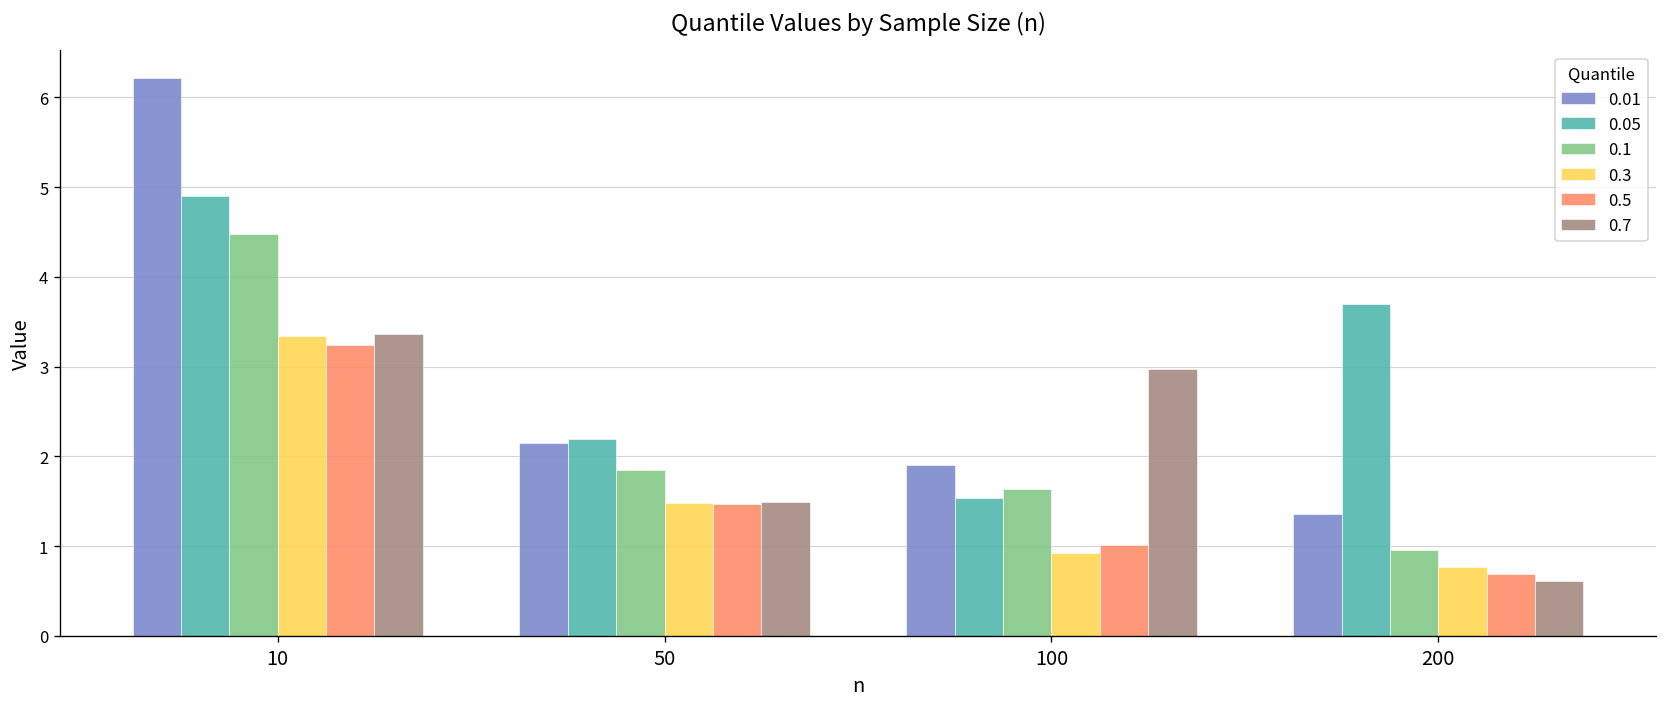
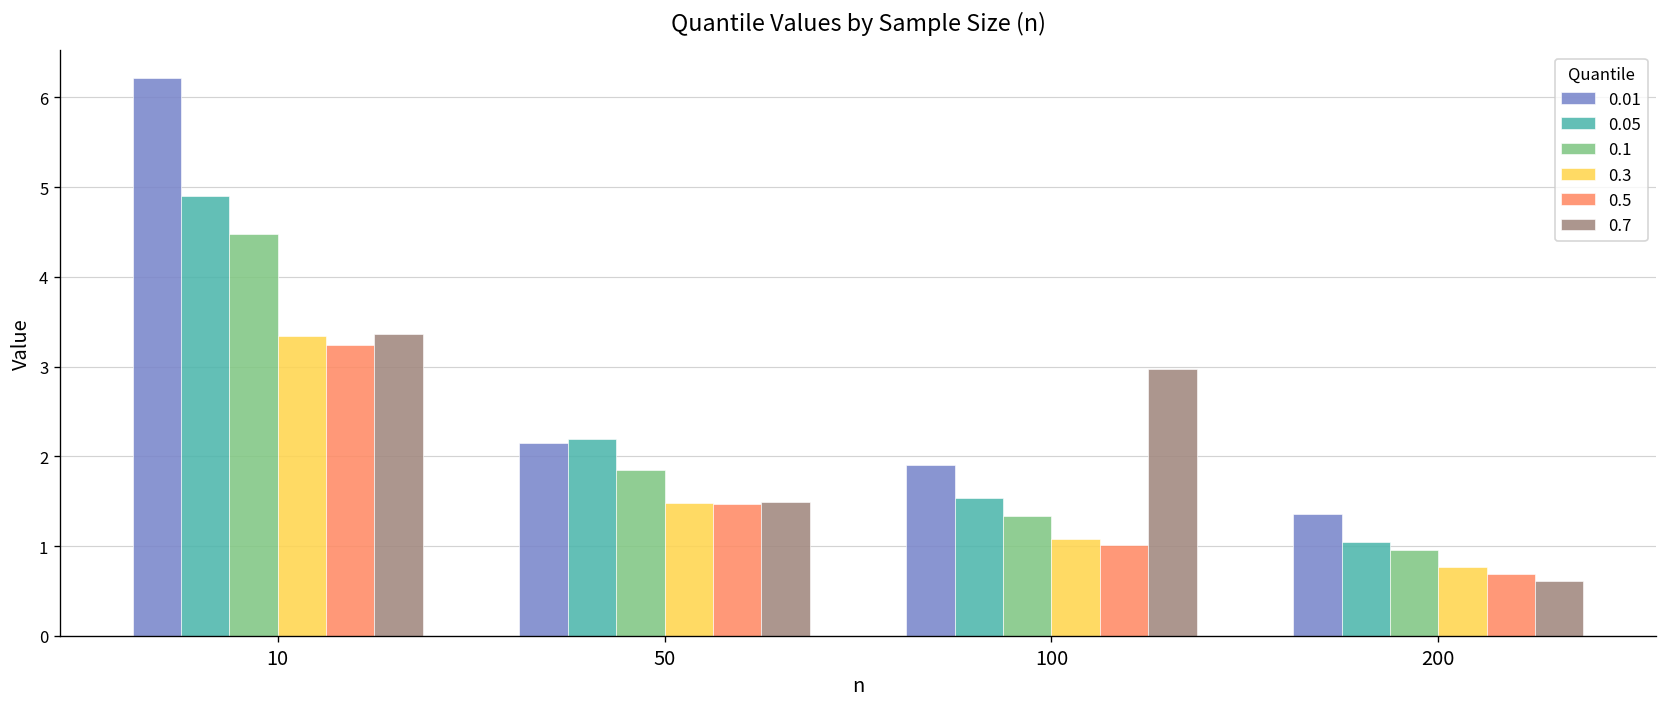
0.1, 100: 1.6 -> 1.3
0.3, 100: 0.9 -> 1.1
0.05, 200: 3.7 -> 1.0
